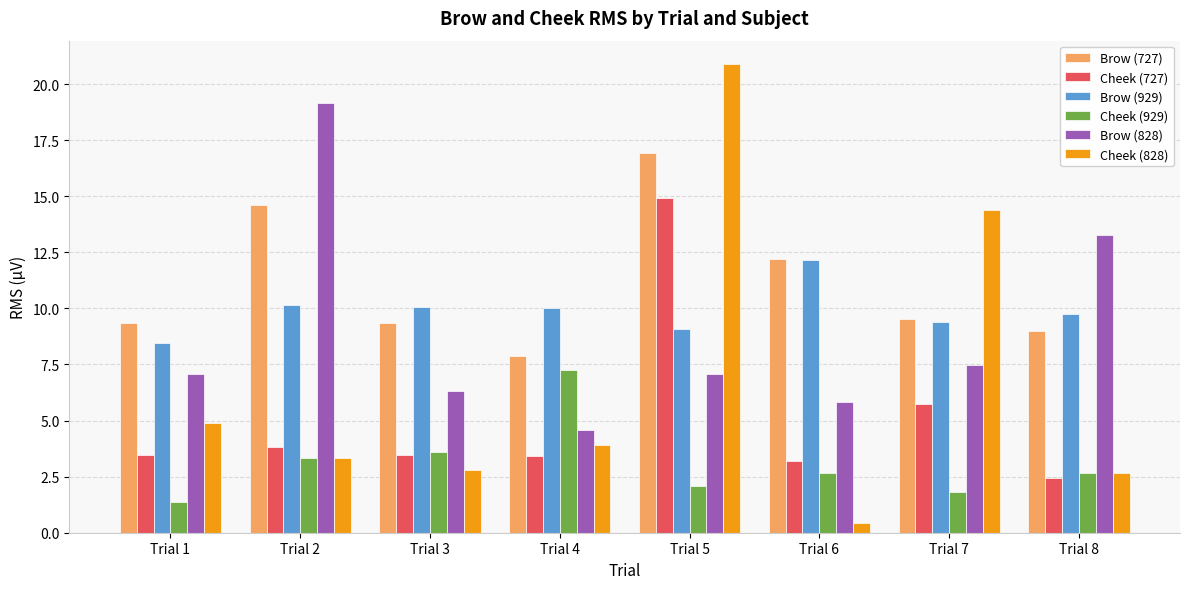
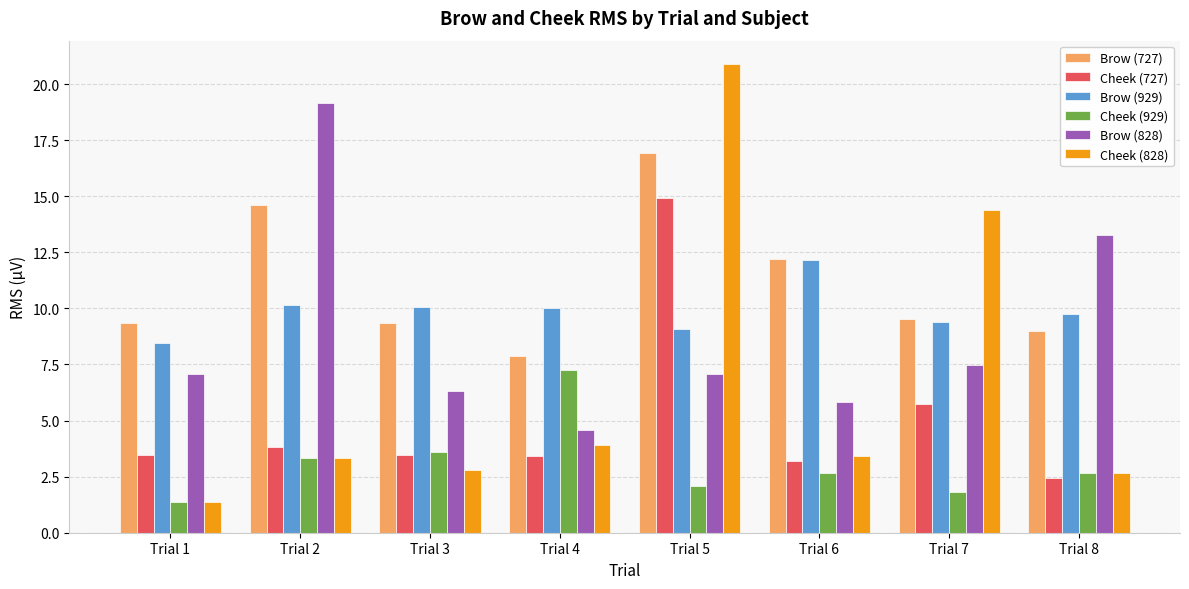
Cheek (828), Trial 1: 4.9 -> 1.4
Cheek (828), Trial 6: 0.5 -> 3.4
